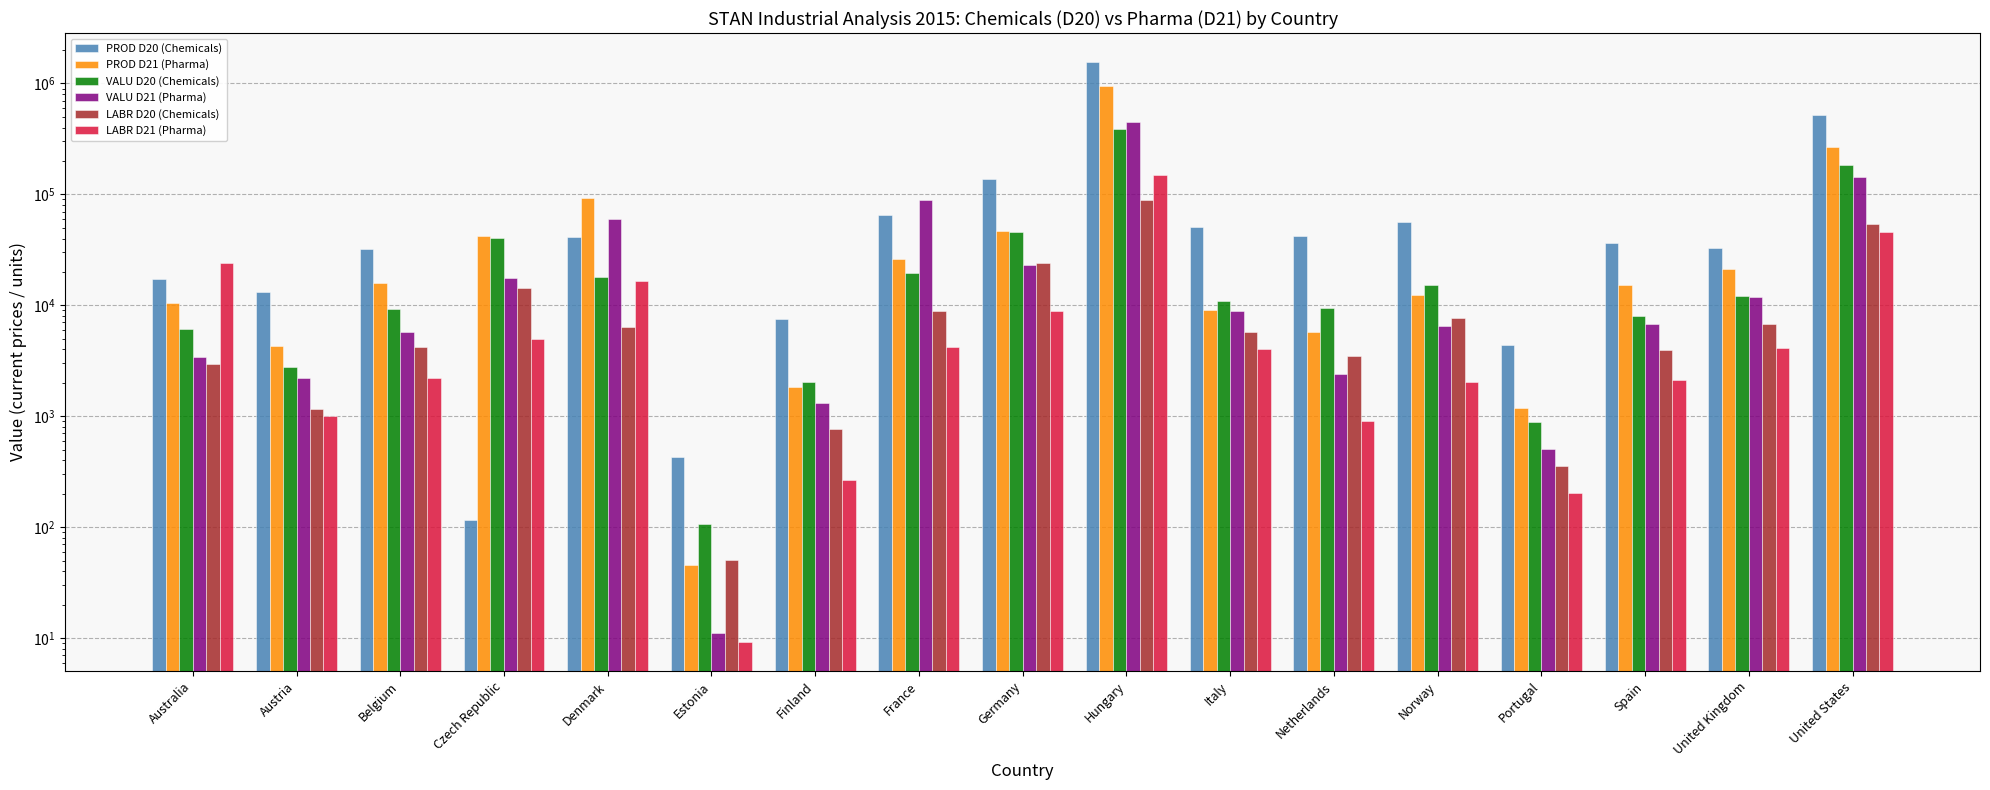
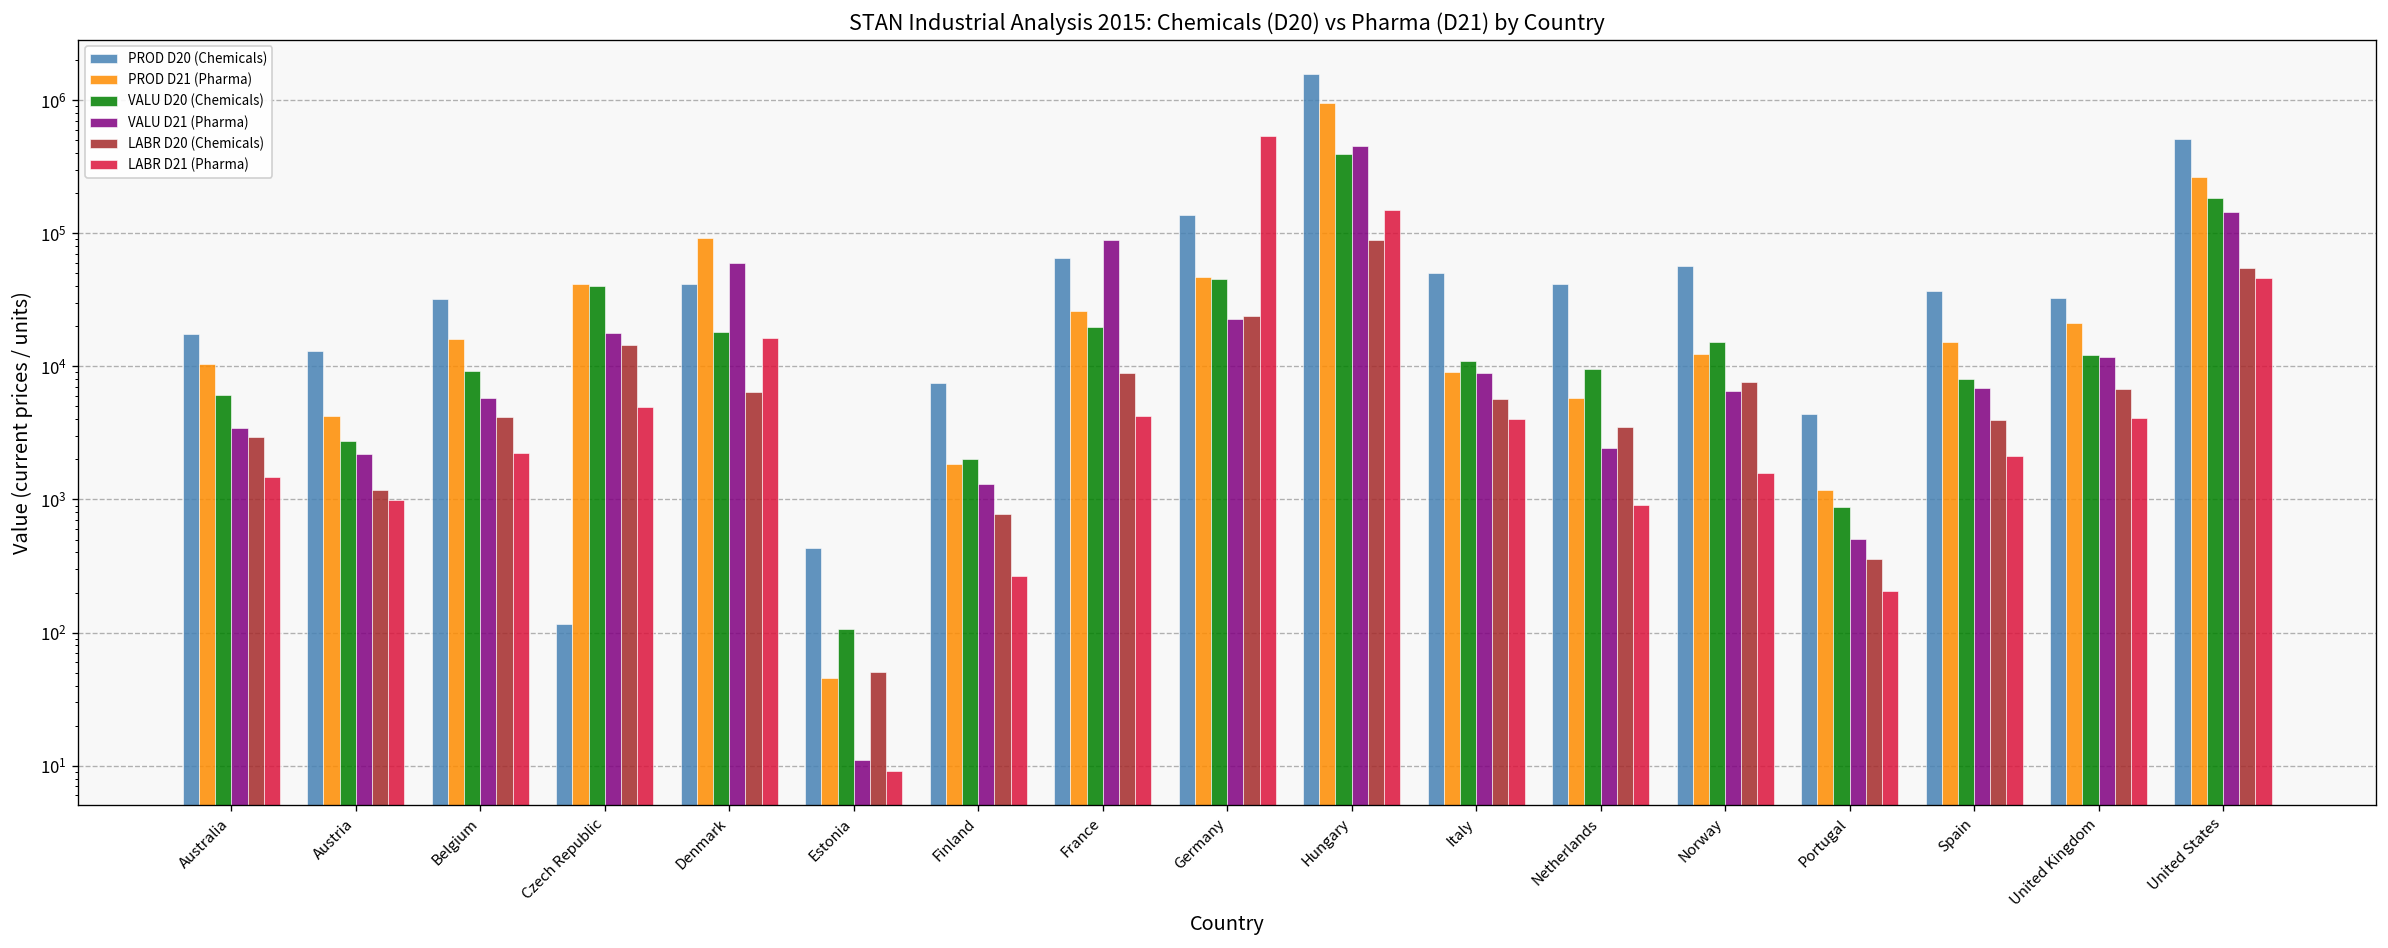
LABR D21 (Pharma), Australia: 24000 -> 1500
LABR D21 (Pharma), Germany: 9000 -> 500000
LABR D21 (Pharma), Norway: 2000 -> 1600
